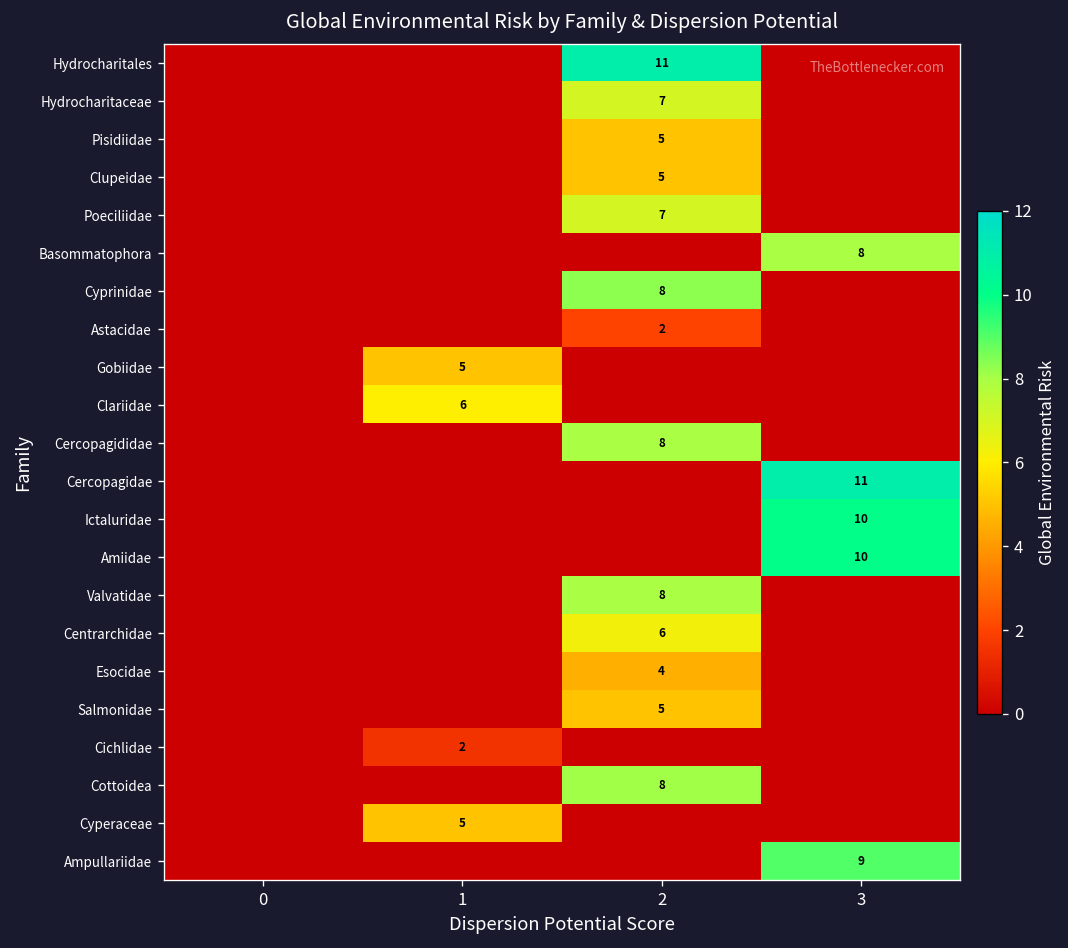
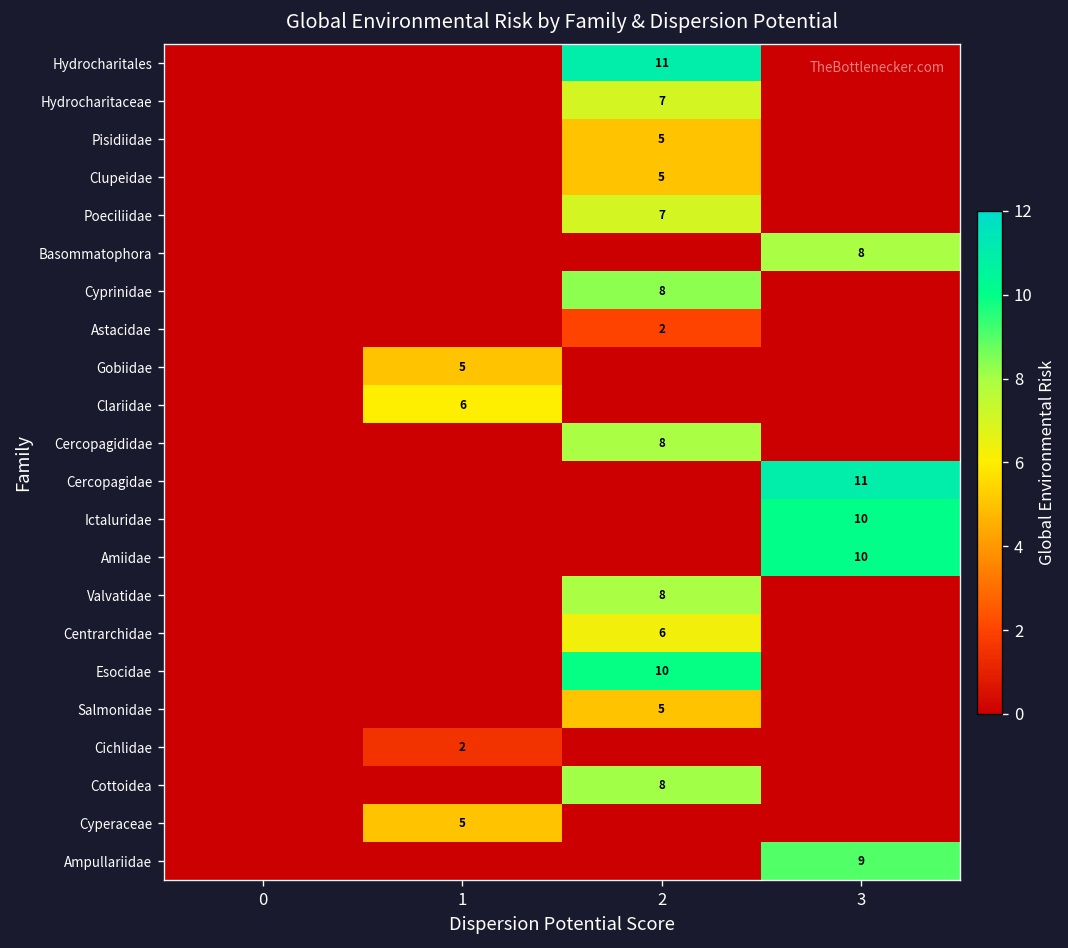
Esocidae, 2: 4 -> 10
